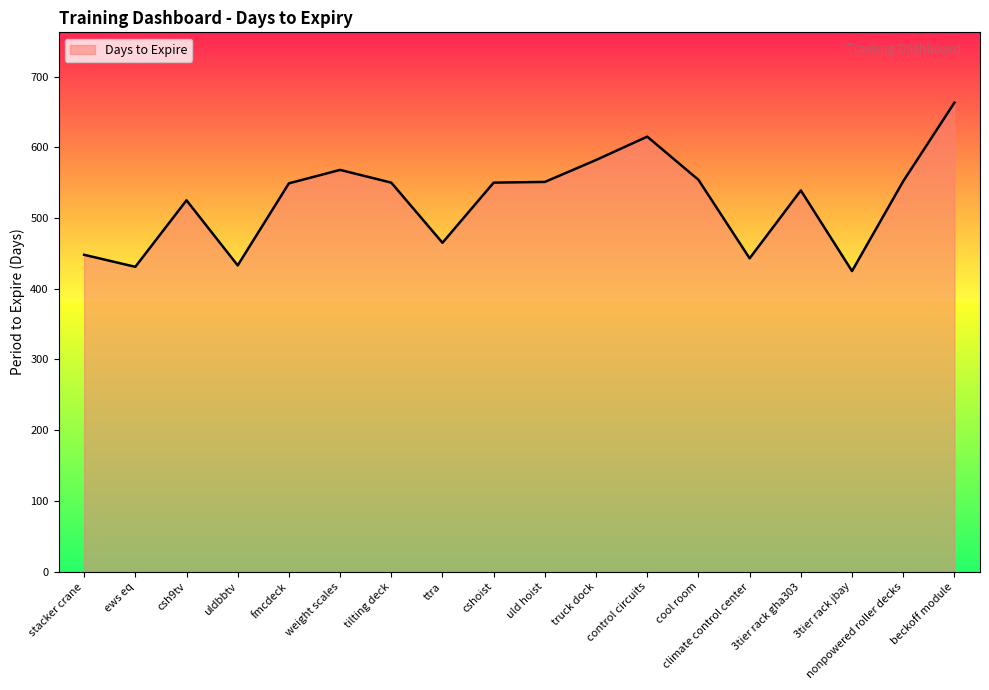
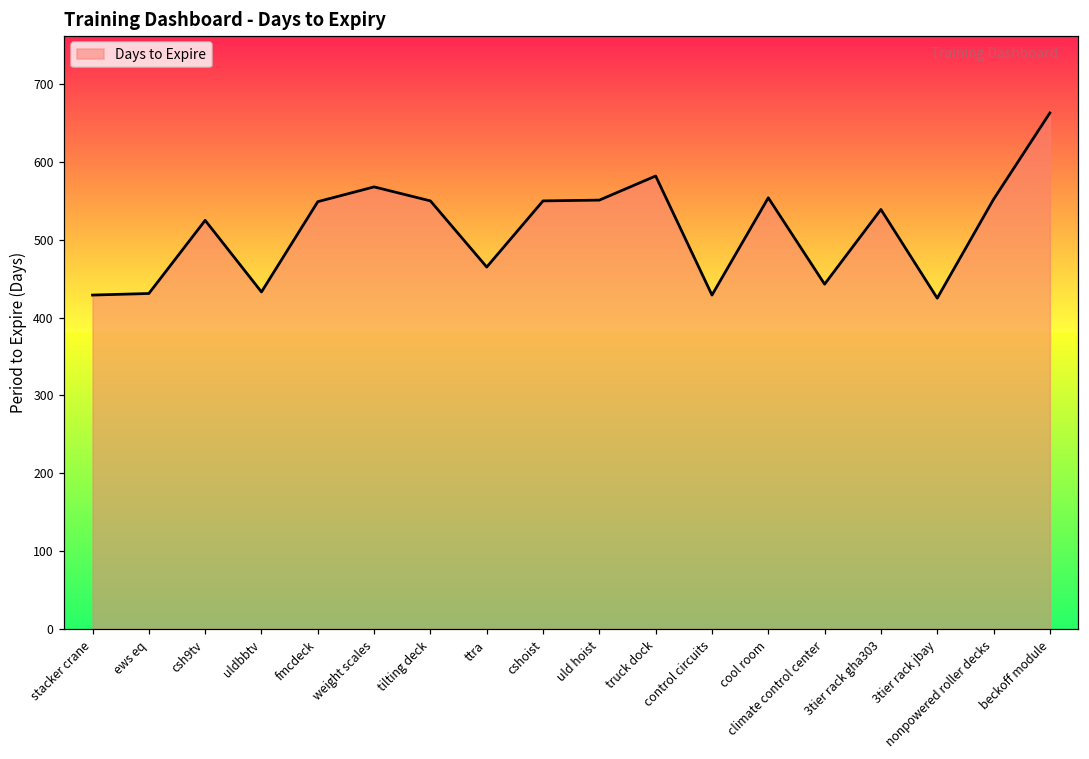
stacker crane: 450 -> 430
control circuits: 620 -> 430
